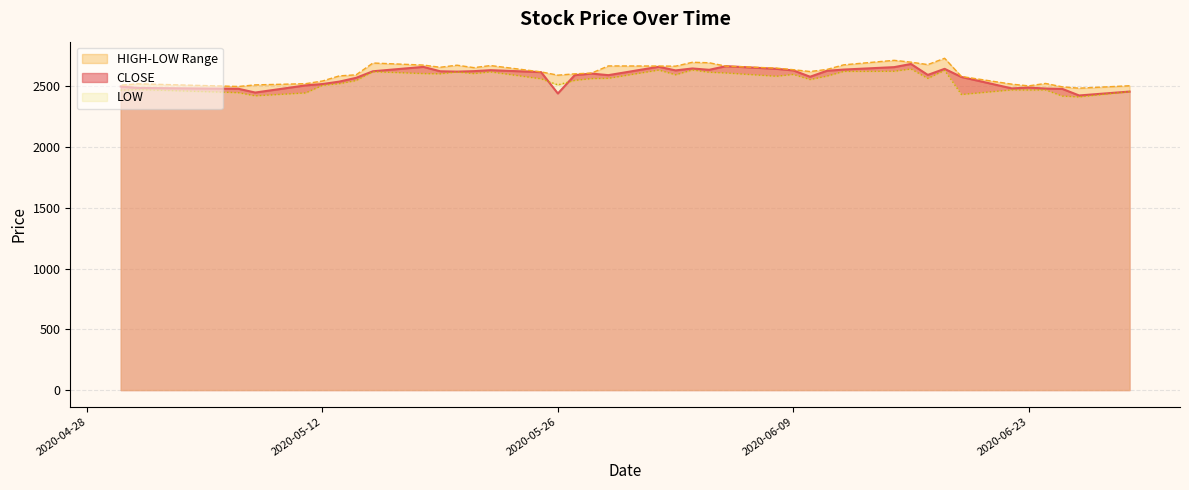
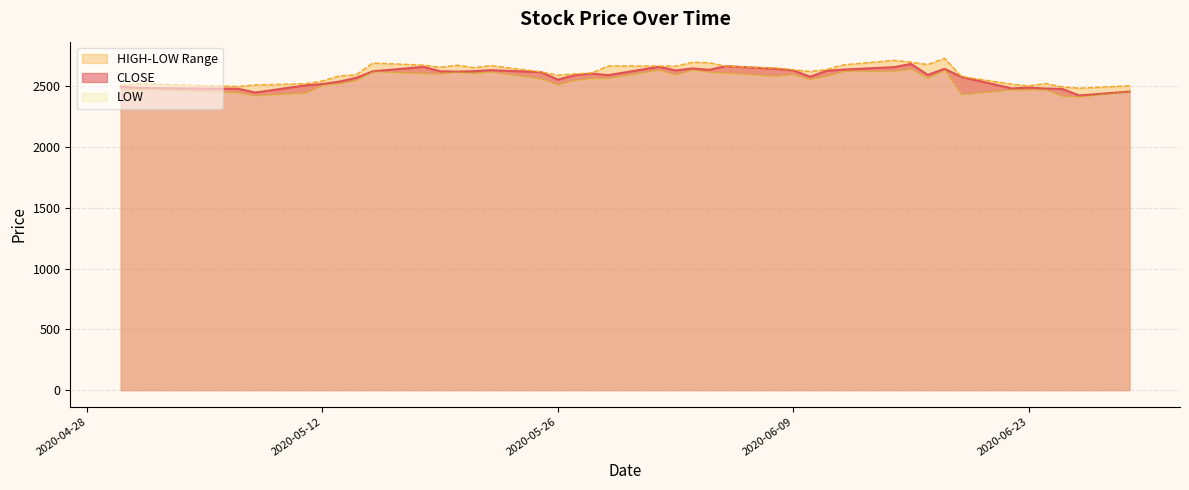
CLOSE, 2020-05-26: 2440 -> 2550
